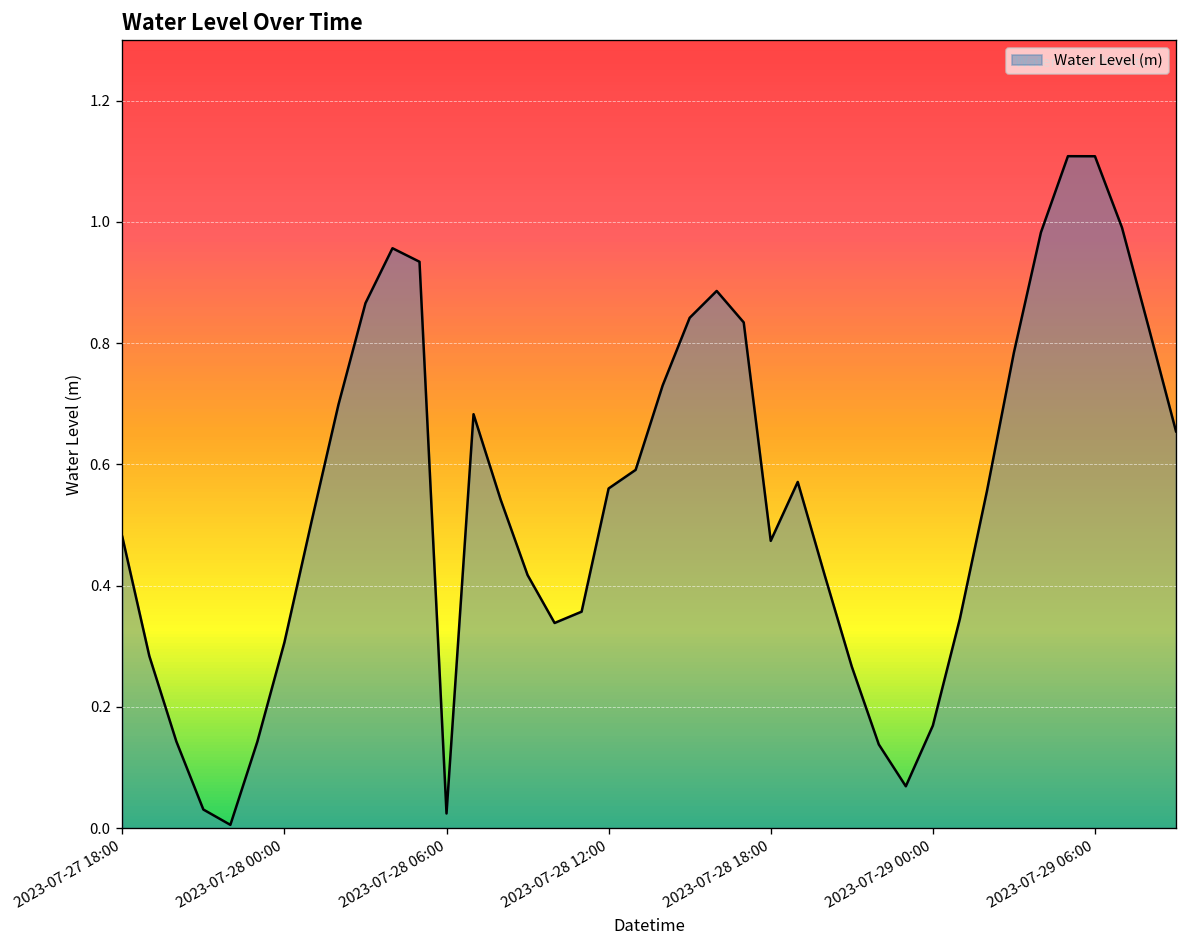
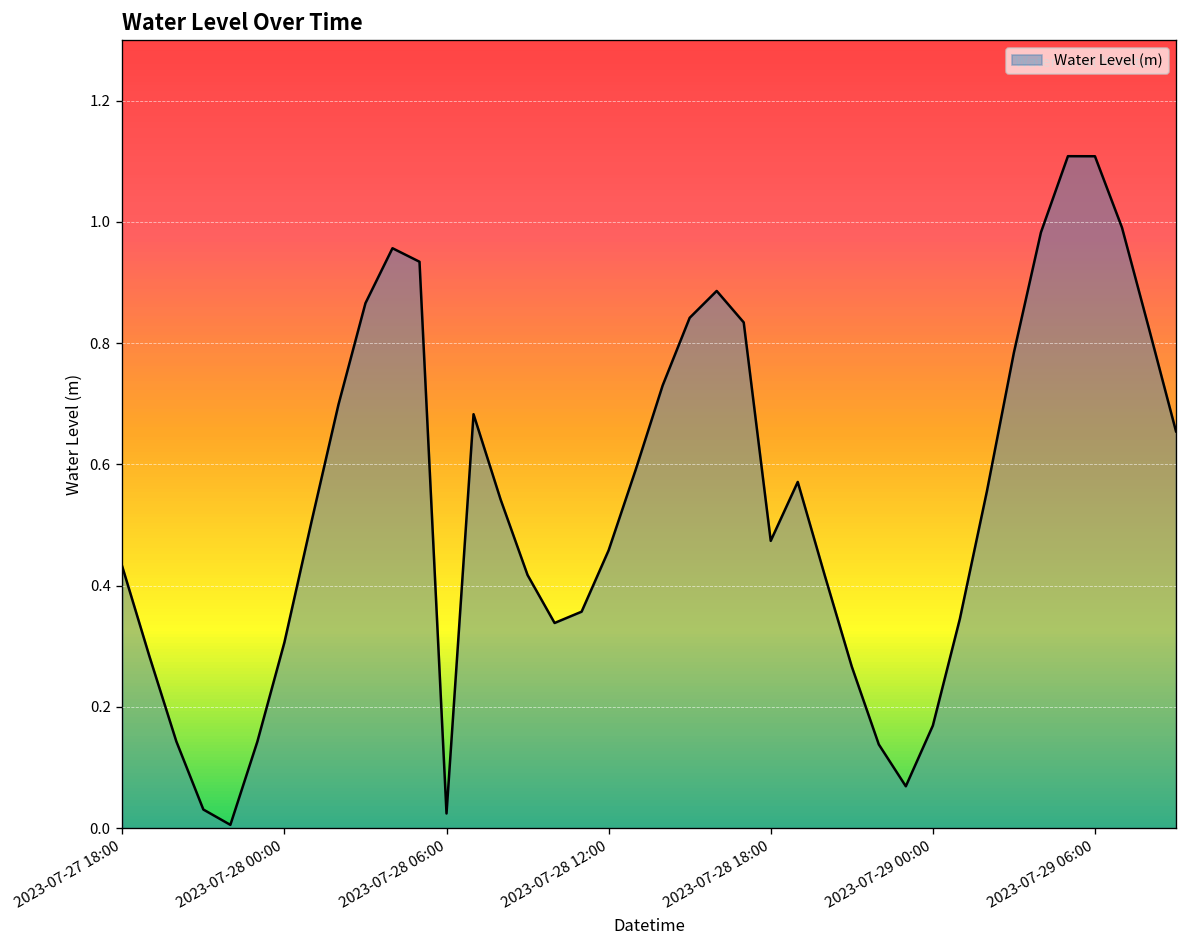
2023-07-27 18:00: 0.48 -> 0.43
2023-07-28 12:00: 0.56 -> 0.46
